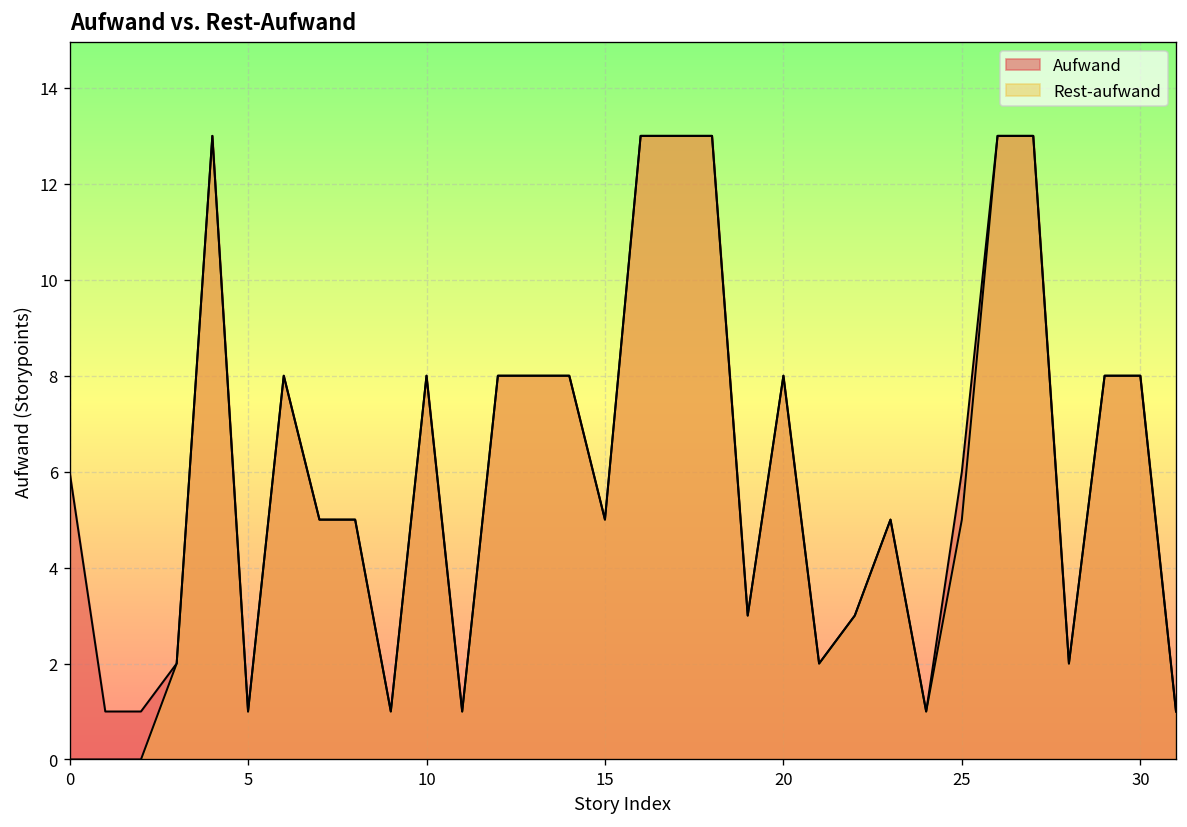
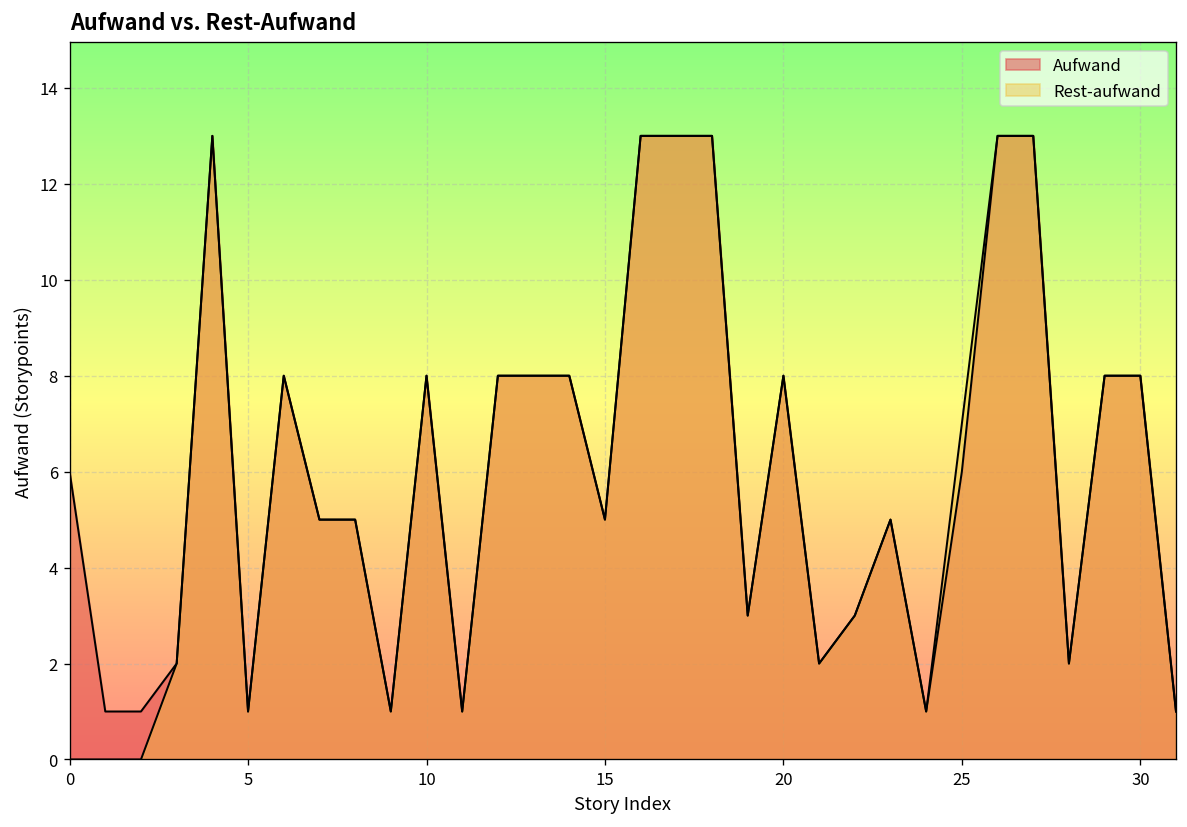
Rest-aufwand, 25: 5 -> 7
